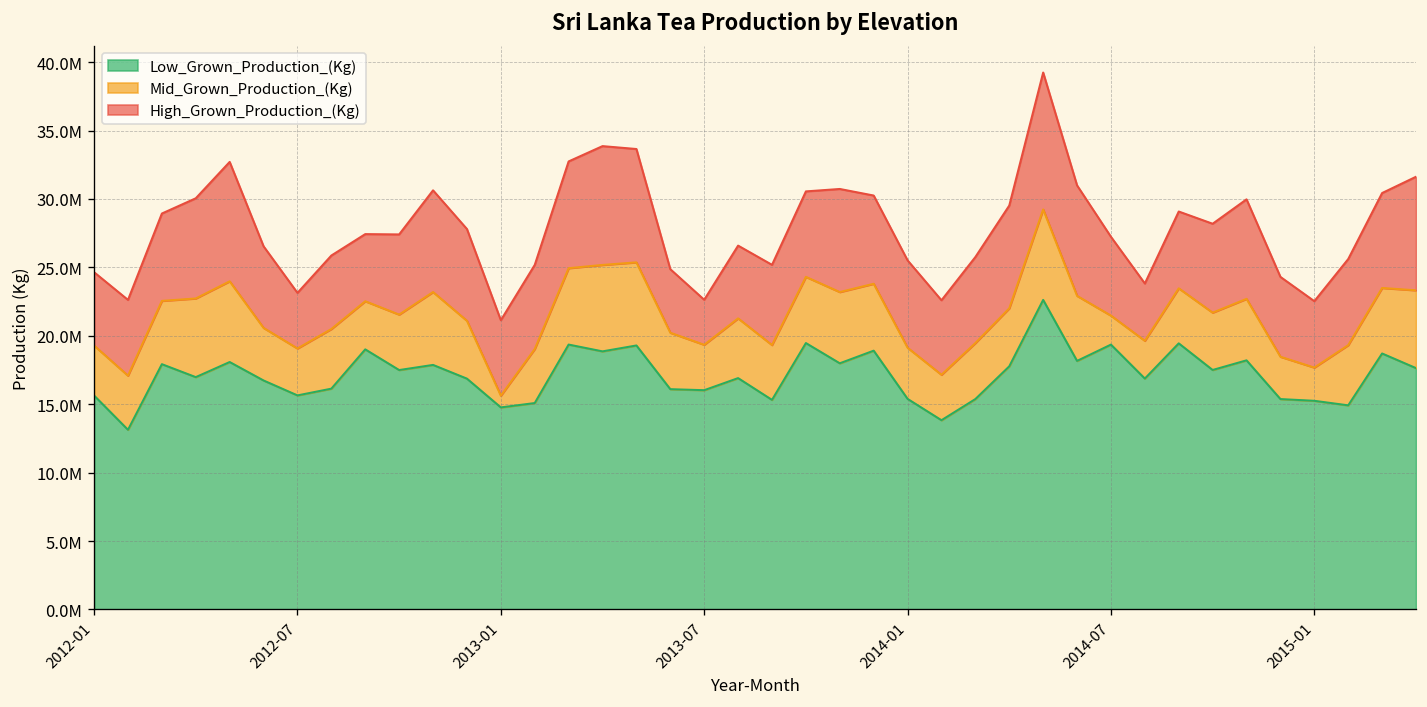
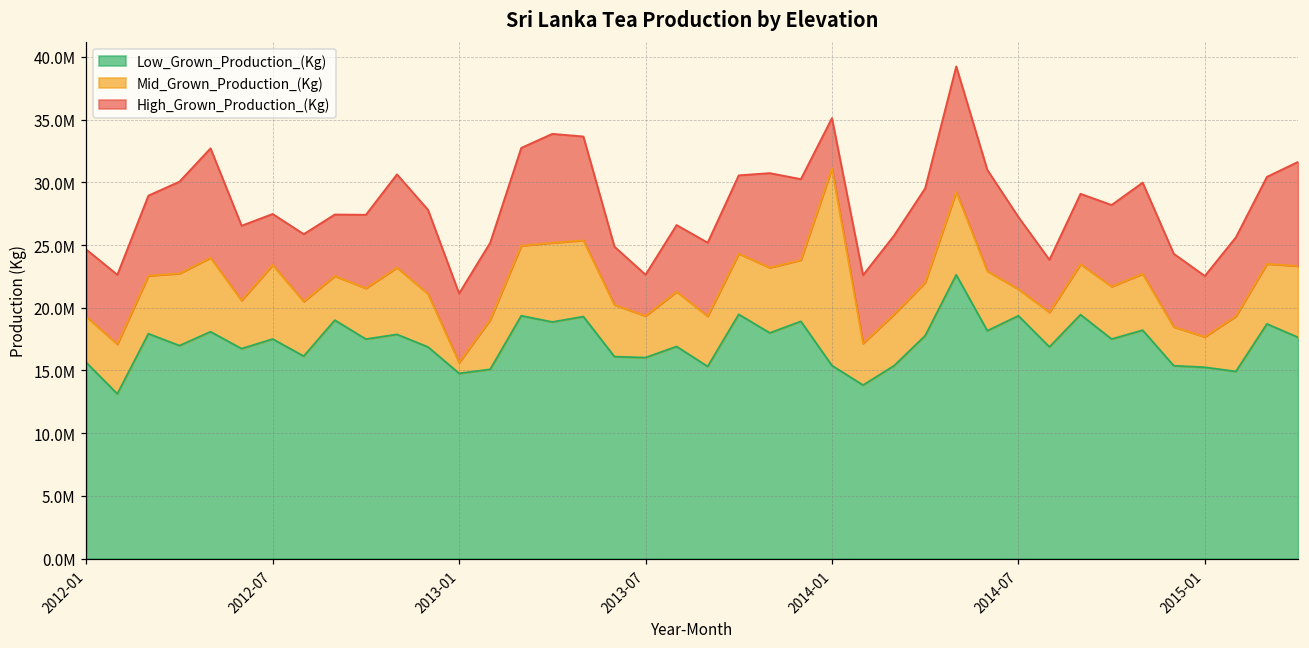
Low_Grown_Production_(Kg), 2012-07: 15600000 -> 17500000
Mid_Grown_Production_(Kg), 2012-07: 3400000 -> 5900000
Mid_Grown_Production_(Kg), 2014-01: 3700000 -> 15700000
High_Grown_Production_(Kg), 2014-01: 6400000 -> 4000000
